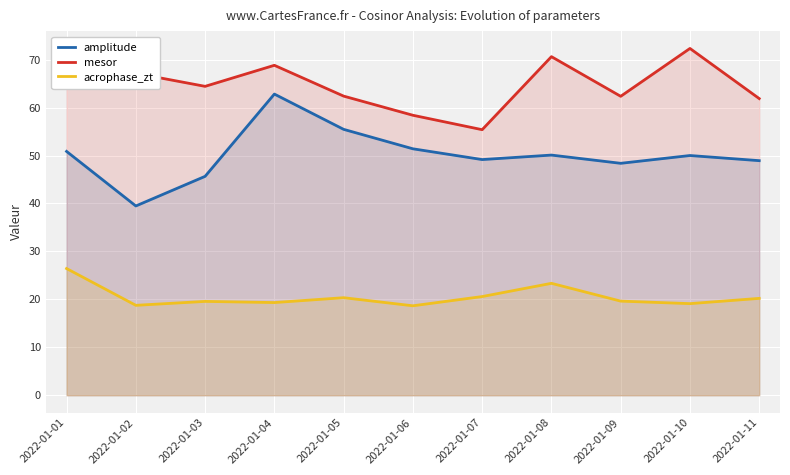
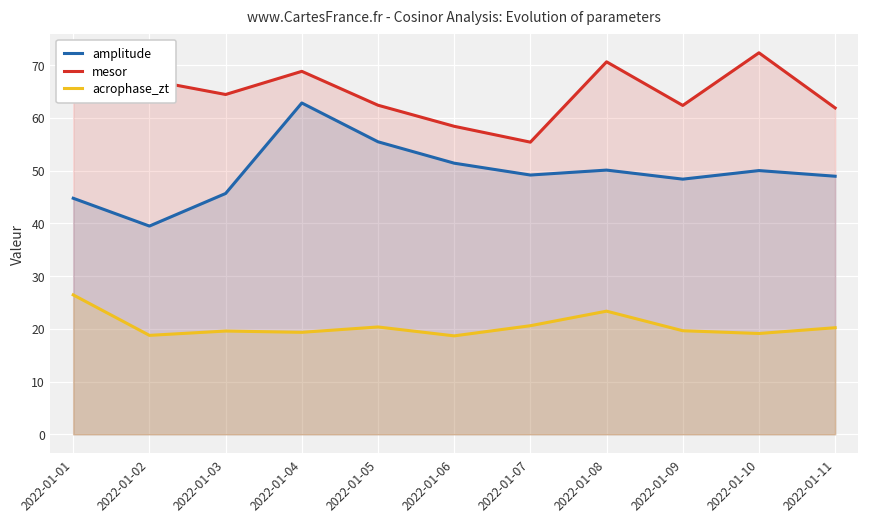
amplitude, 2022-01-01: 51 -> 45
